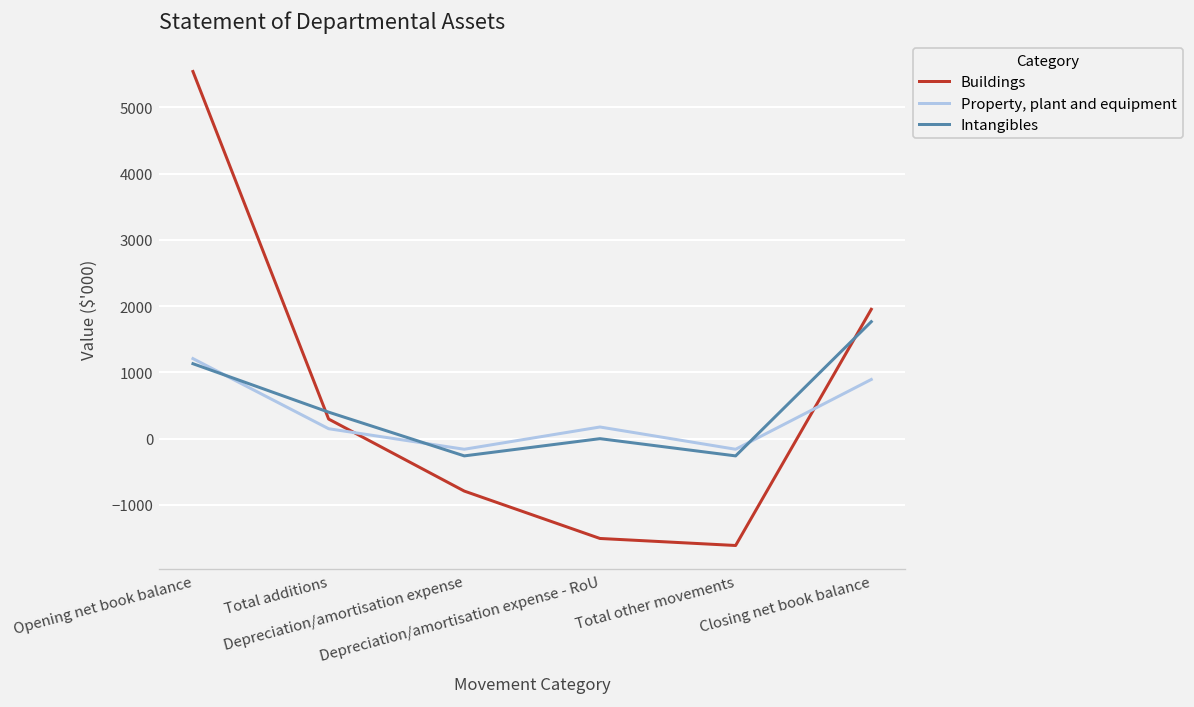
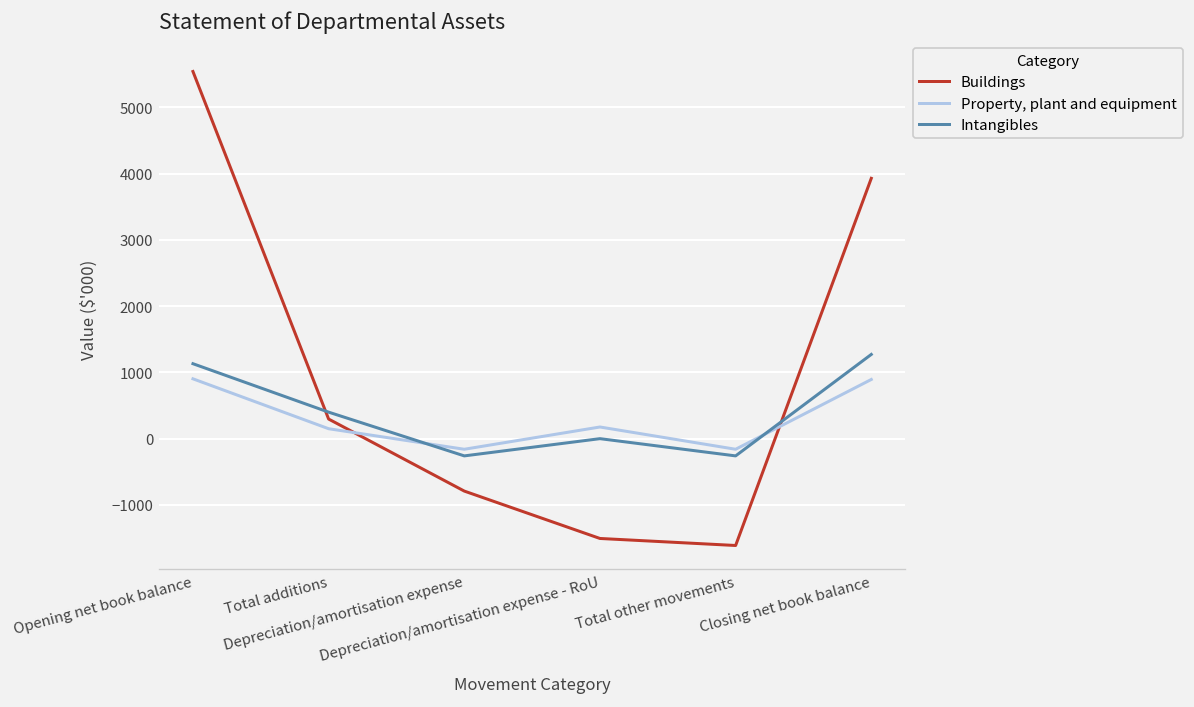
Property, plant and equipment, Opening net book balance: 1200 -> 900
Buildings, Closing net book balance: 2000 -> 3900
Intangibles, Closing net book balance: 1800 -> 1300
